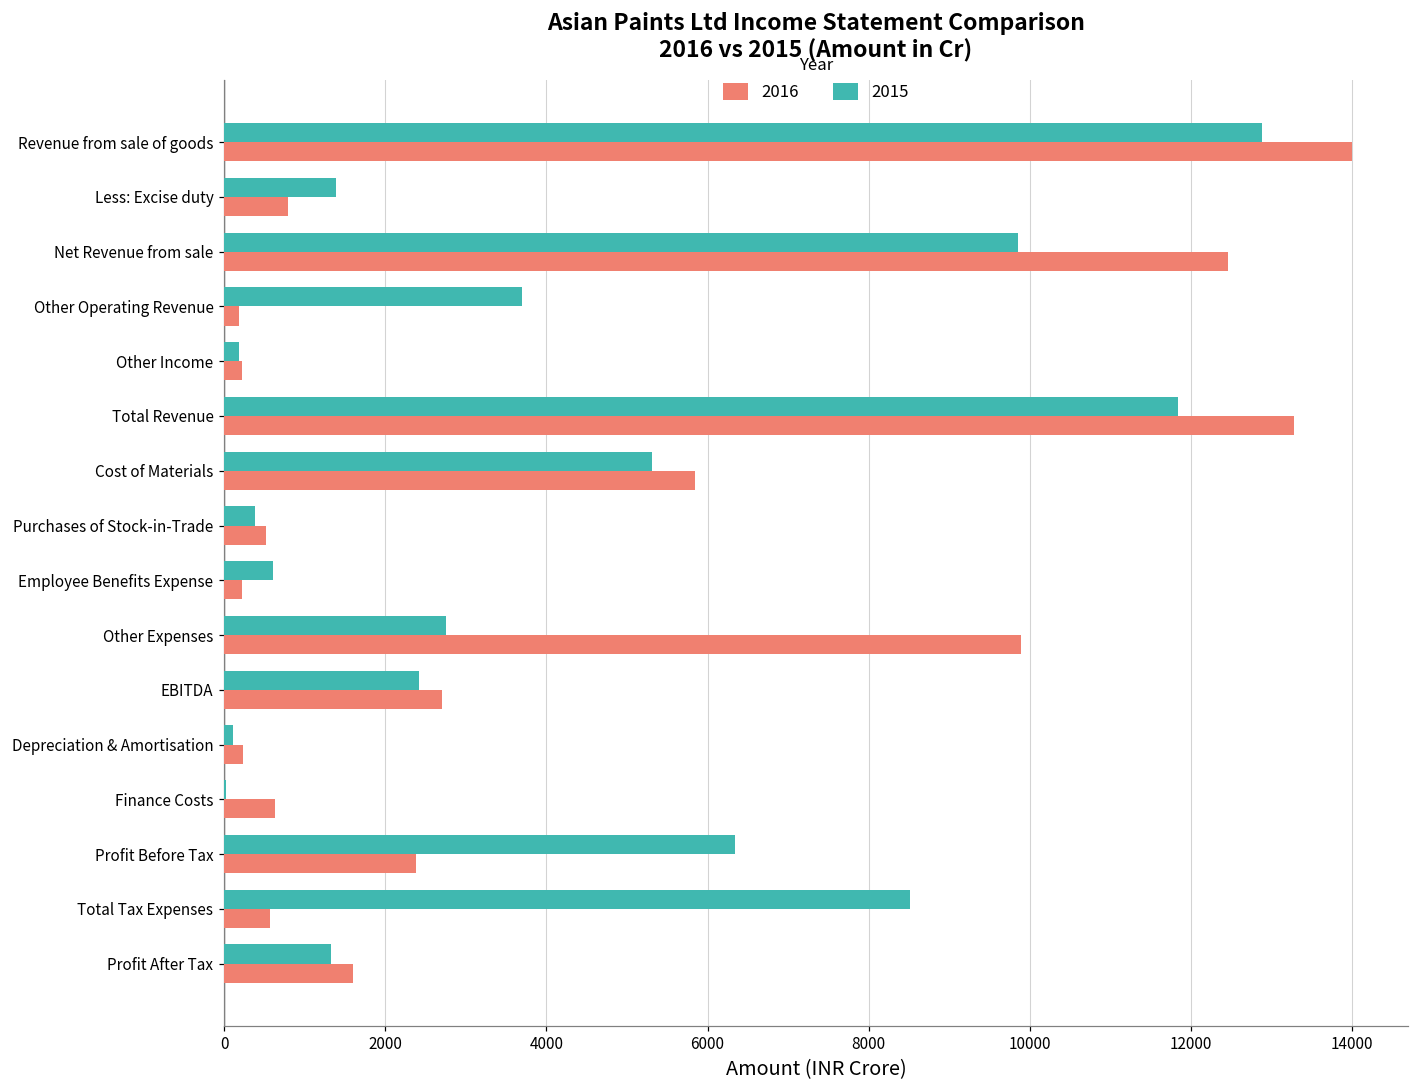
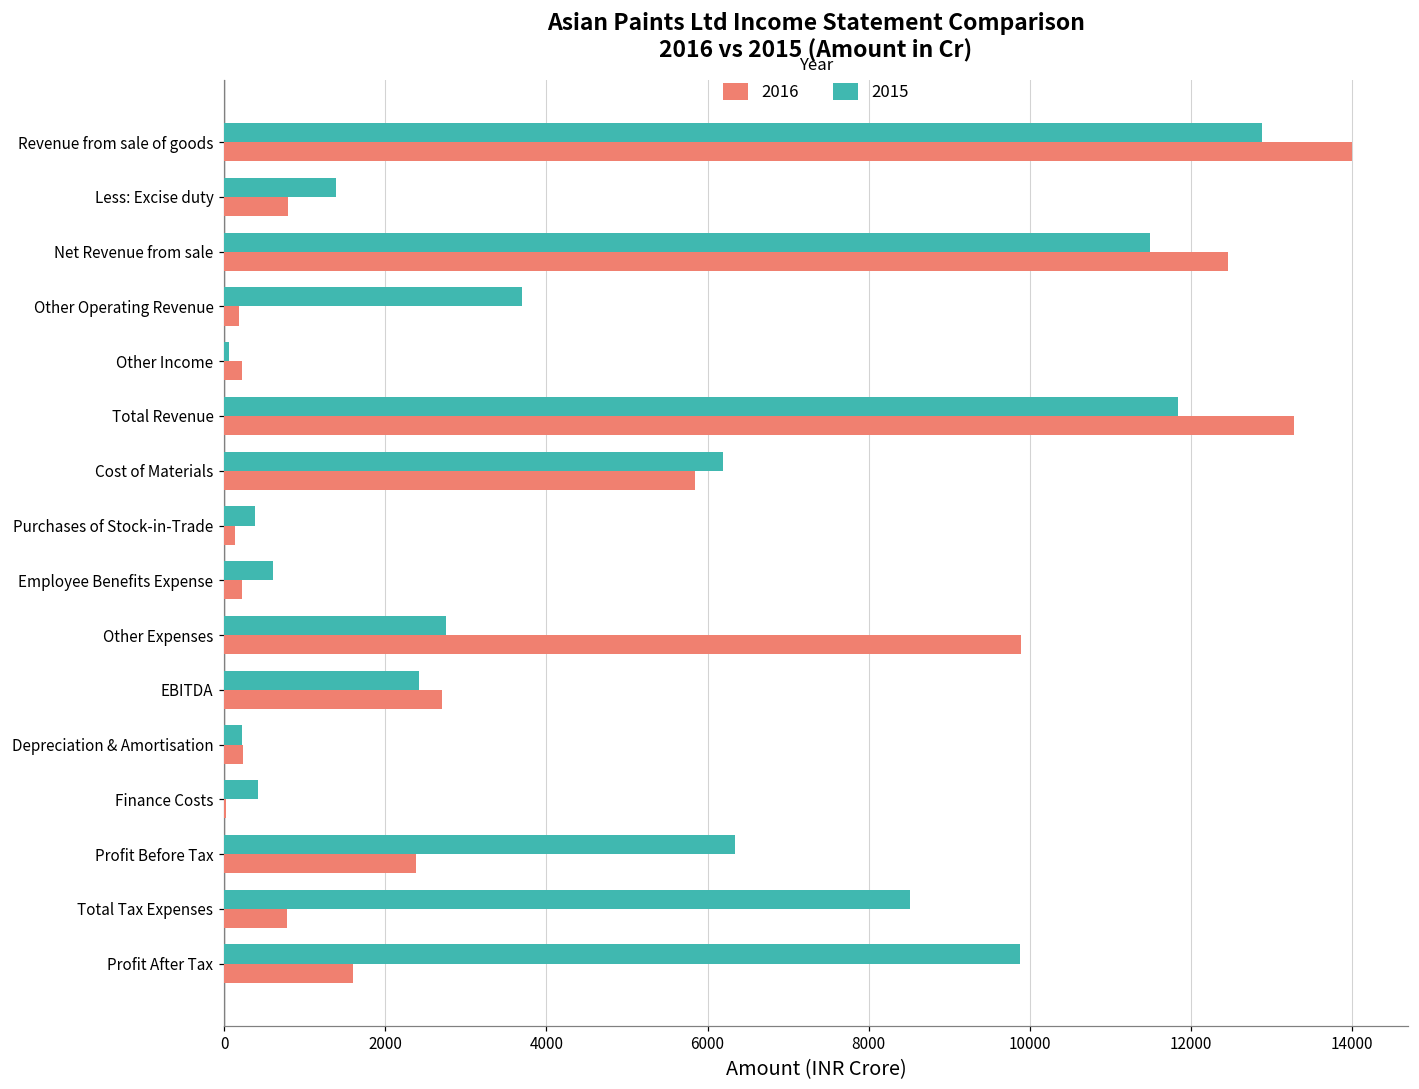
2015, Net Revenue from sale: 9800 -> 11500
2015, Other Income: 200 -> 100
2015, Cost of Materials: 5300 -> 6200
2016, Purchases of Stock-in-Trade: 500 -> 100
2015, Depreciation & Amortisation: 100 -> 200
2015, Finance Costs: 0 -> 400
2016, Finance Costs: 600 -> 0
2016, Total Tax Expenses: 600 -> 800
2015, Profit After Tax: 1300 -> 9900
